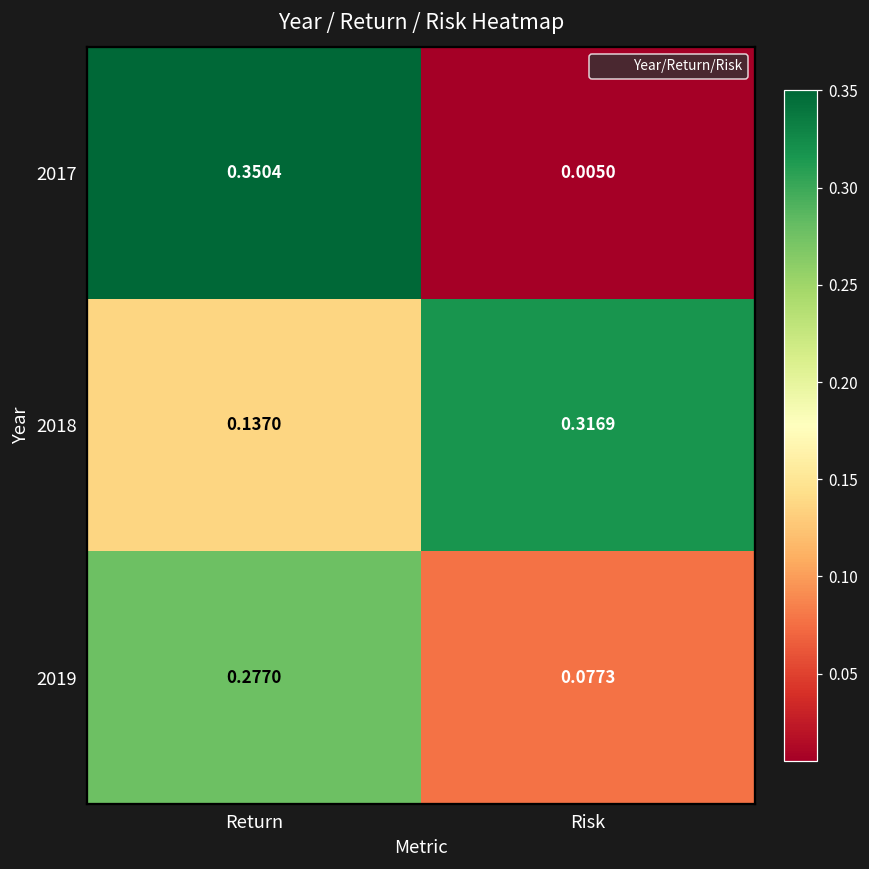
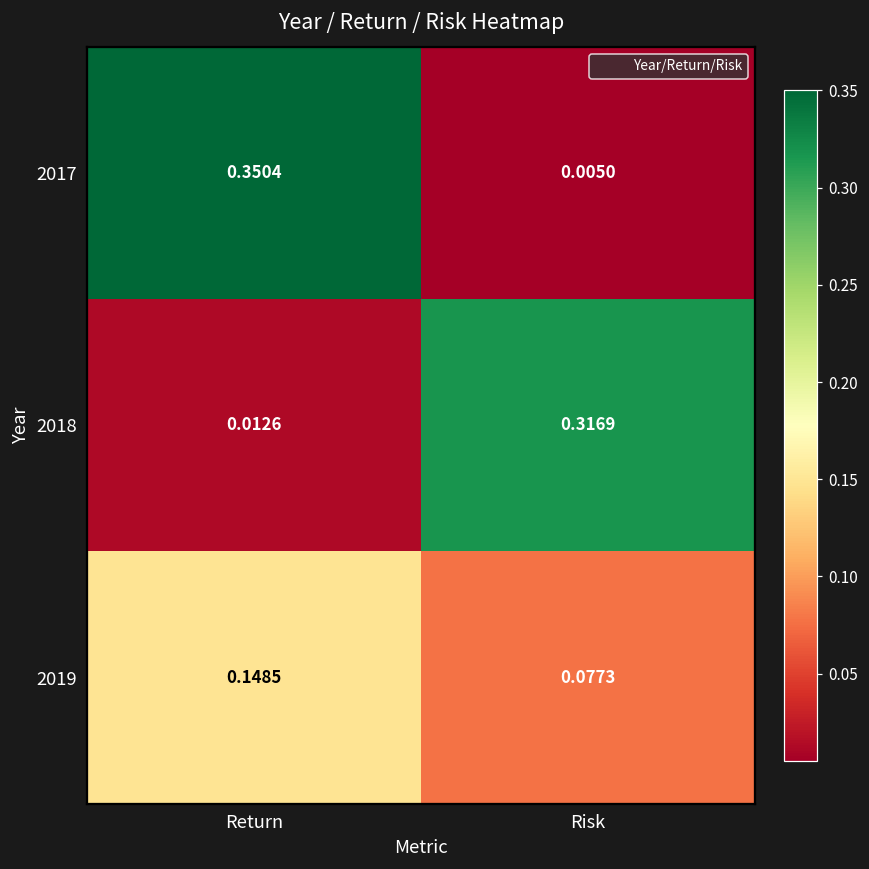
2018, Return: 0.1370 -> 0.0126
2019, Return: 0.2770 -> 0.1485
